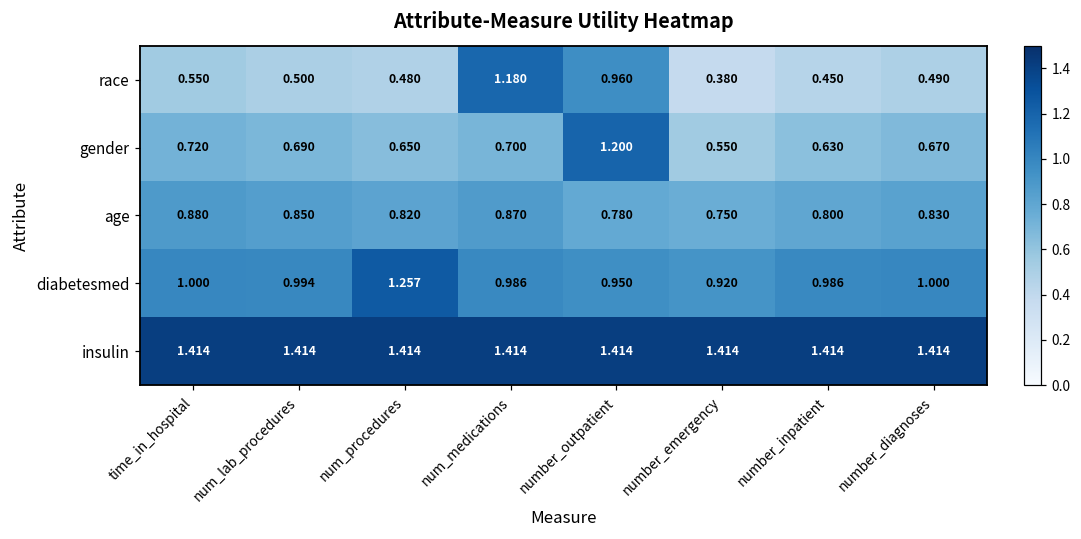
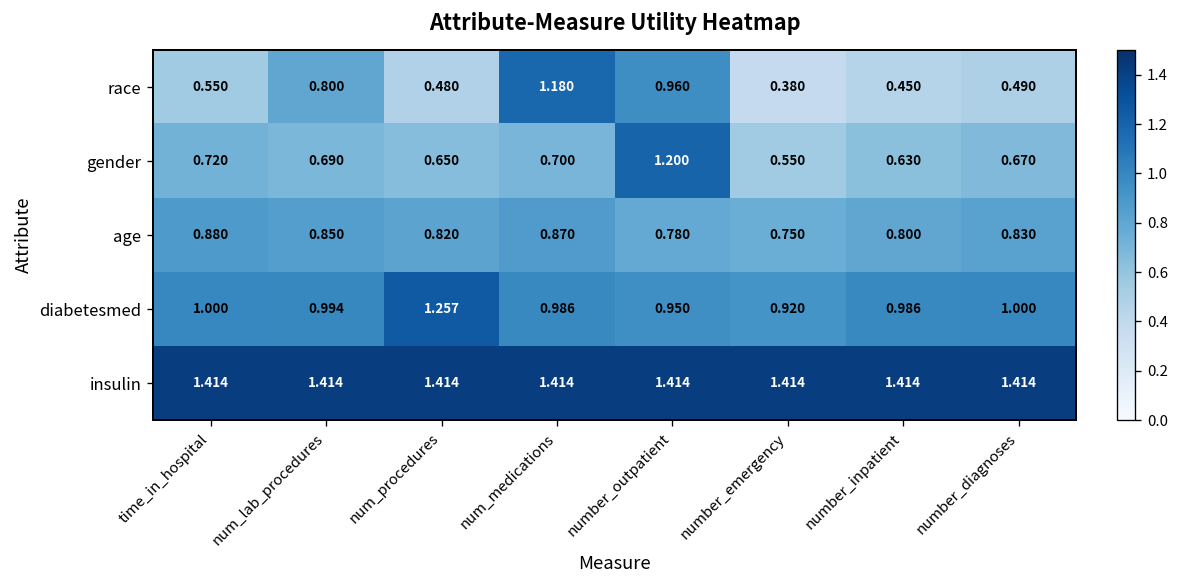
race, num_lab_procedures: 0.500 -> 0.800
